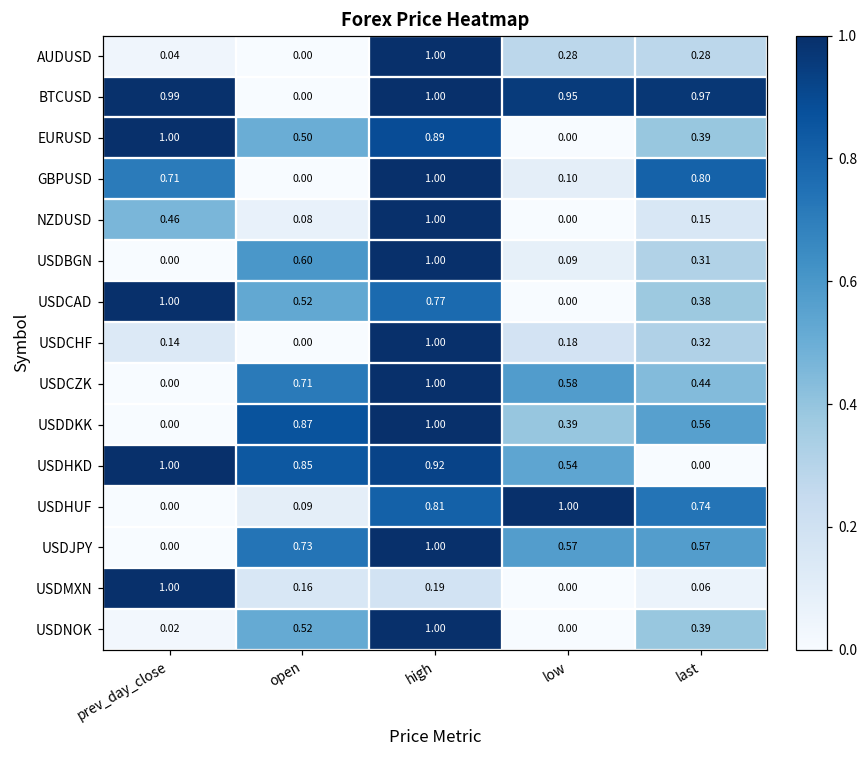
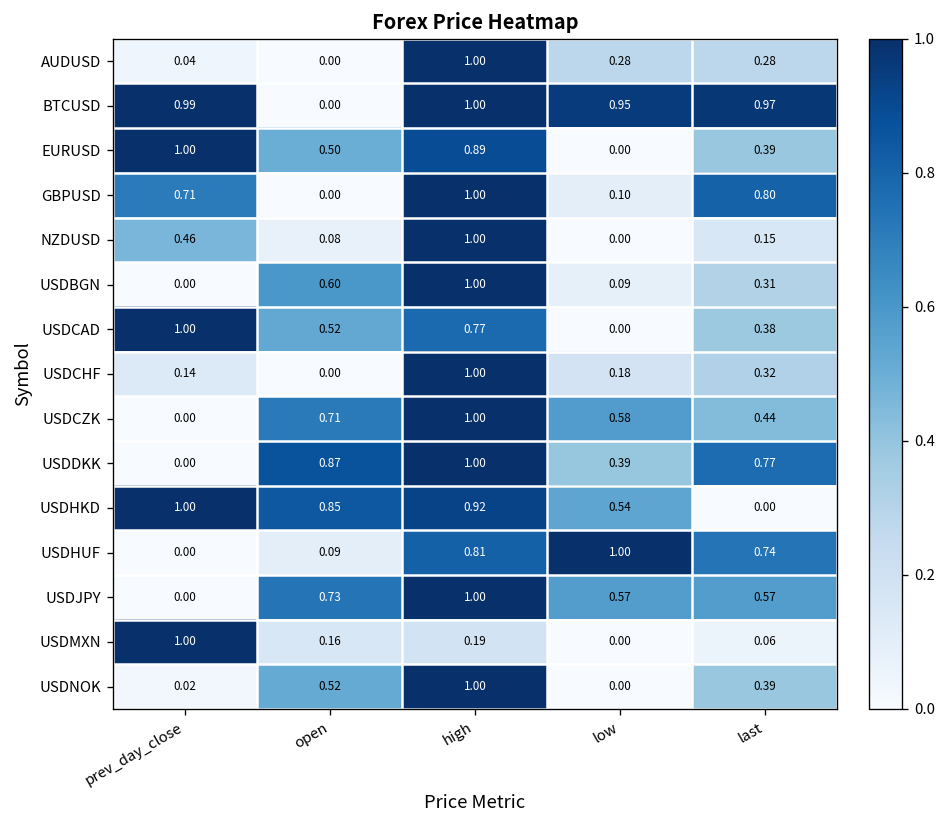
USDDKK, last: 0.56 -> 0.77
